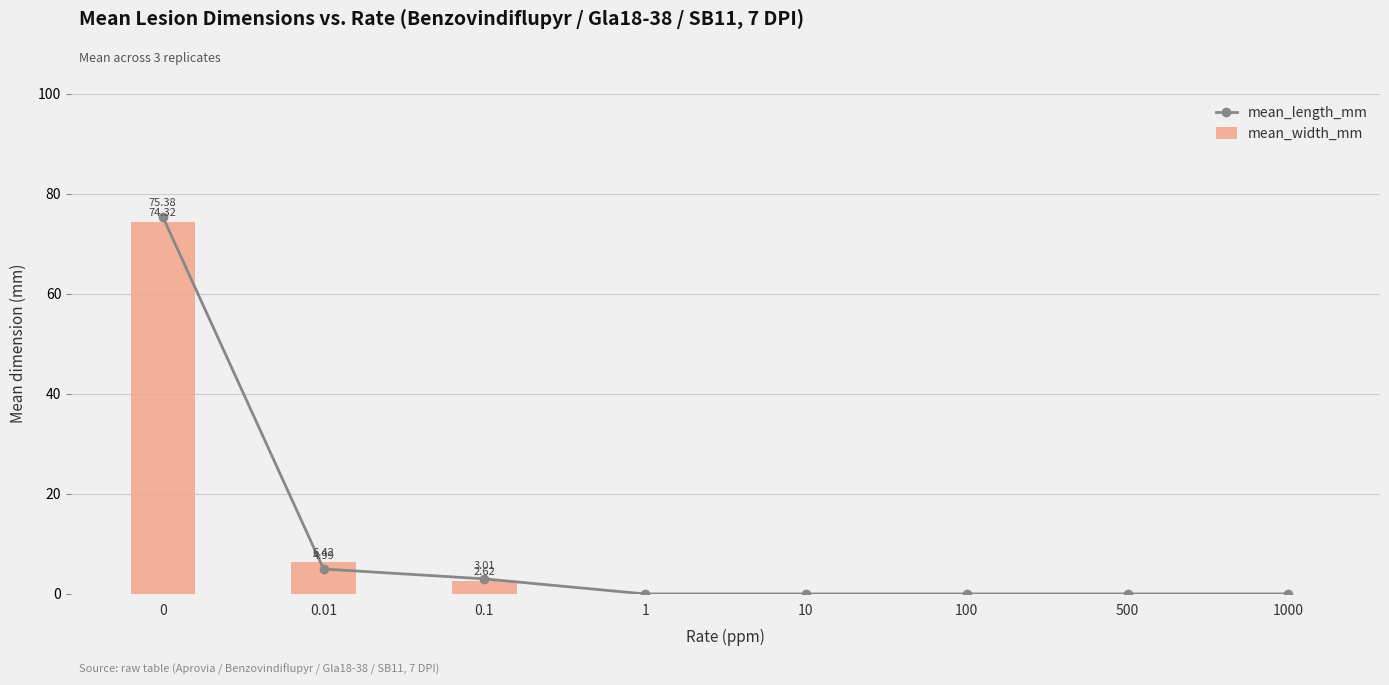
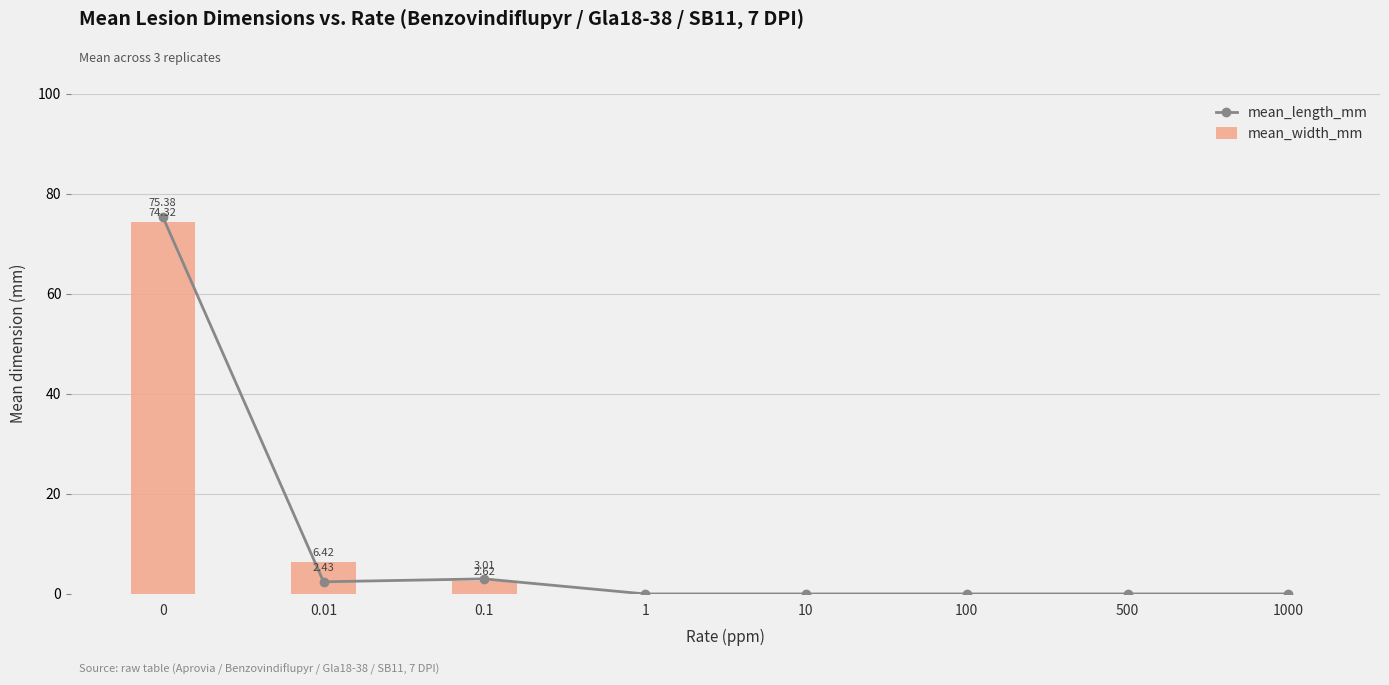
mean_length_mm, 0.01: 4.99 -> 2.43
